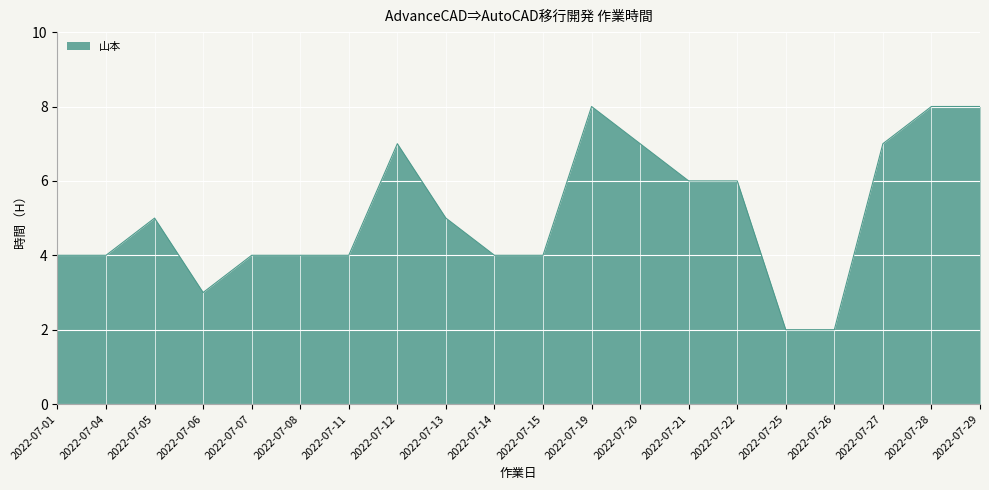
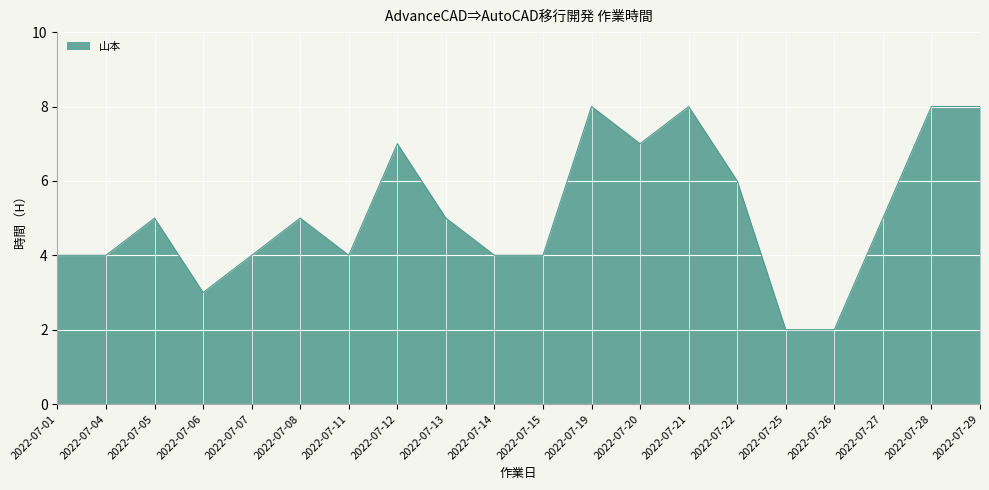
2022-07-08: 4 -> 5
2022-07-21: 6 -> 8
2022-07-27: 7 -> 5
